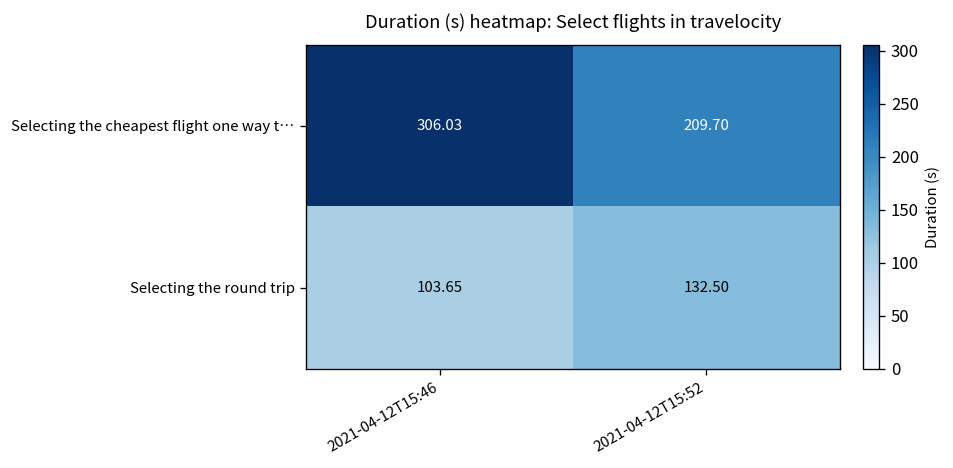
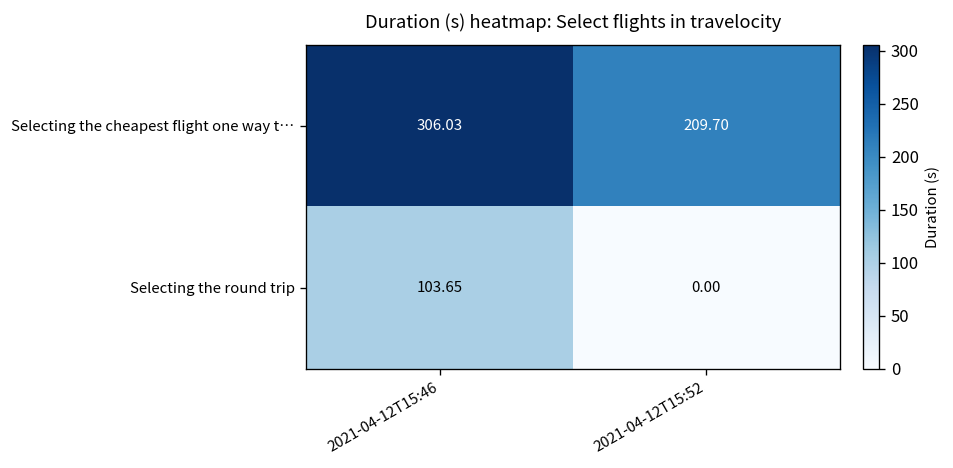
Selecting the round trip, 2021-04-12T15:52: 132.50 -> 0.00
